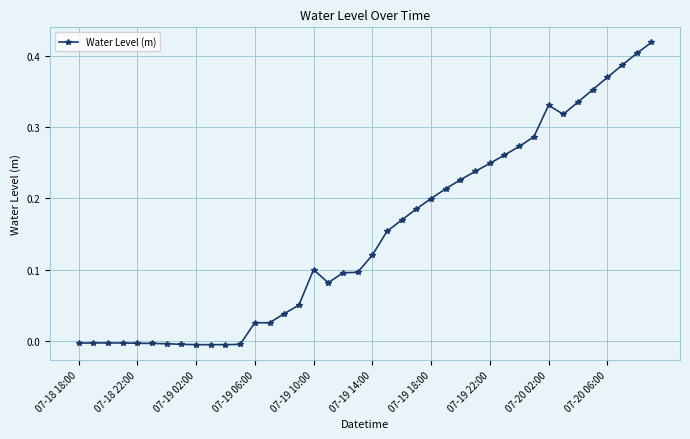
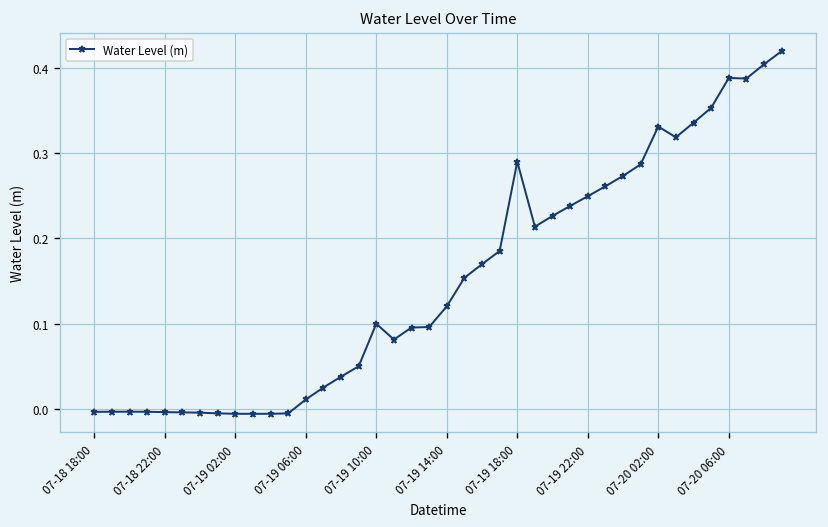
07-19 06:00: 0.03 -> 0.01
07-19 18:00: 0.20 -> 0.29
07-20 06:00: 0.37 -> 0.39
